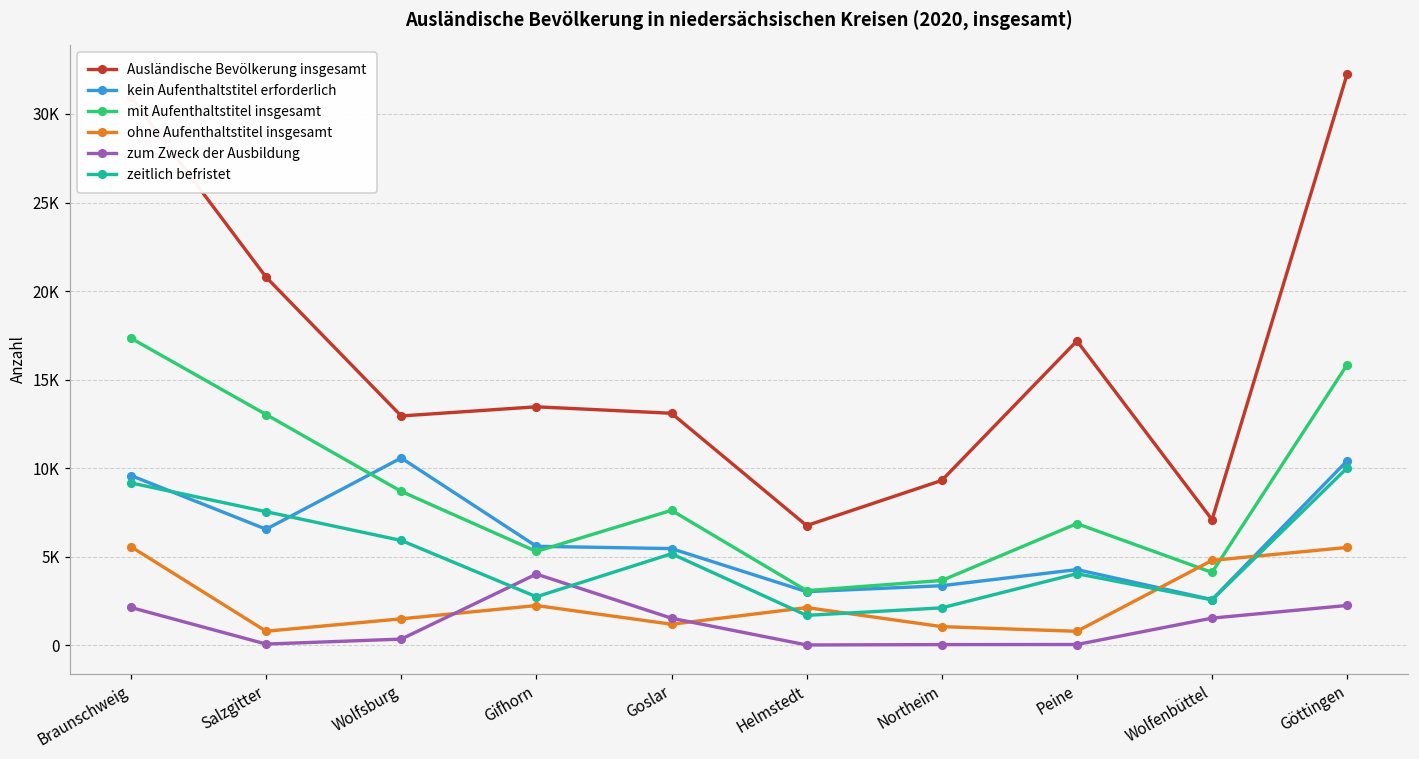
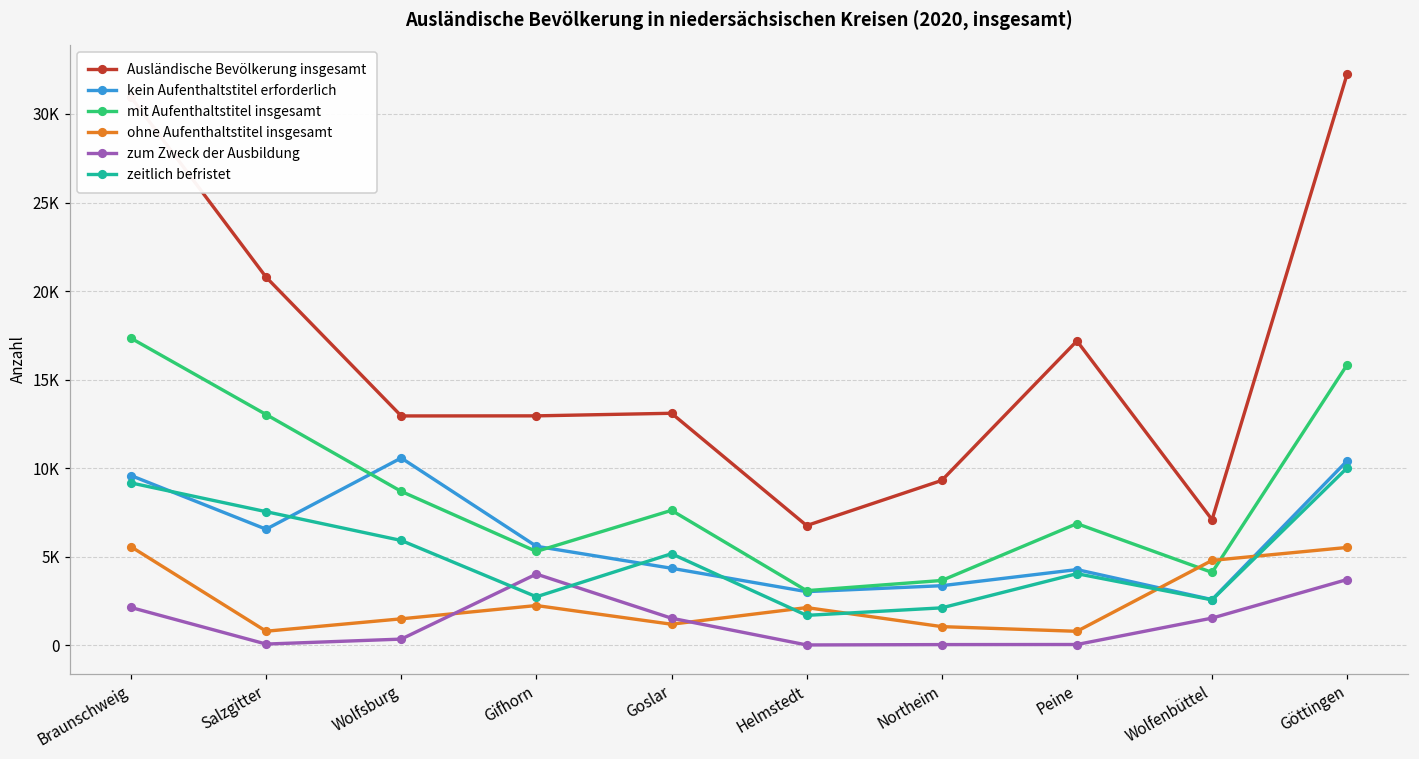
Ausländische Bevölkerung insgesamt, Gifhorn: 13500 -> 13000
kein Aufenthaltstitel erforderlich, Goslar: 5500 -> 4400
zum Zweck der Ausbildung, Göttingen: 2300 -> 3700
